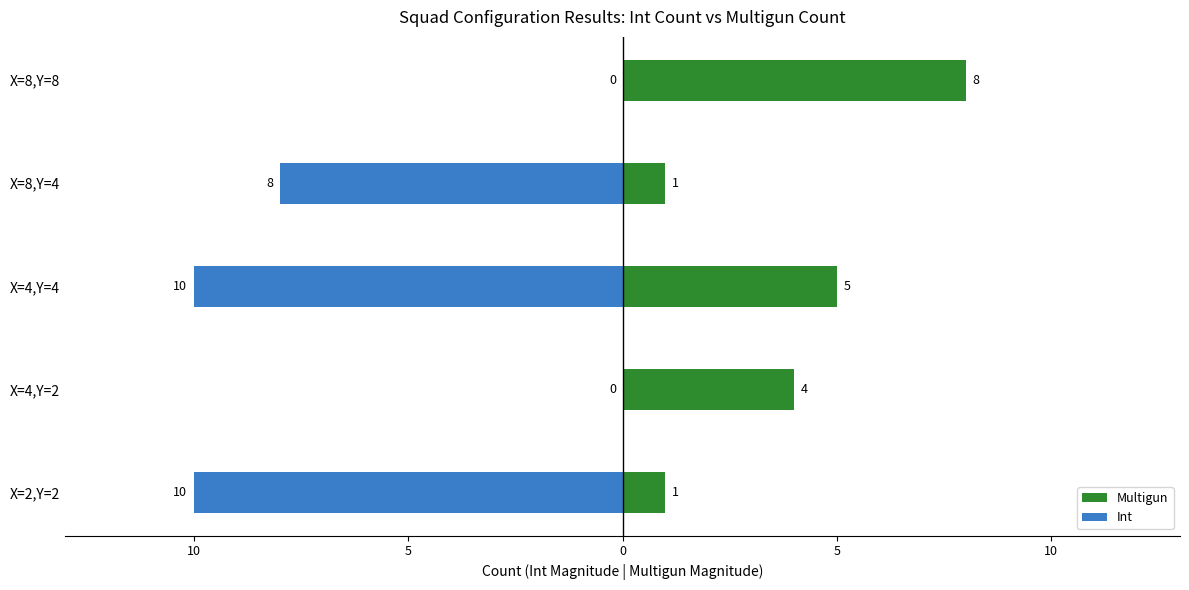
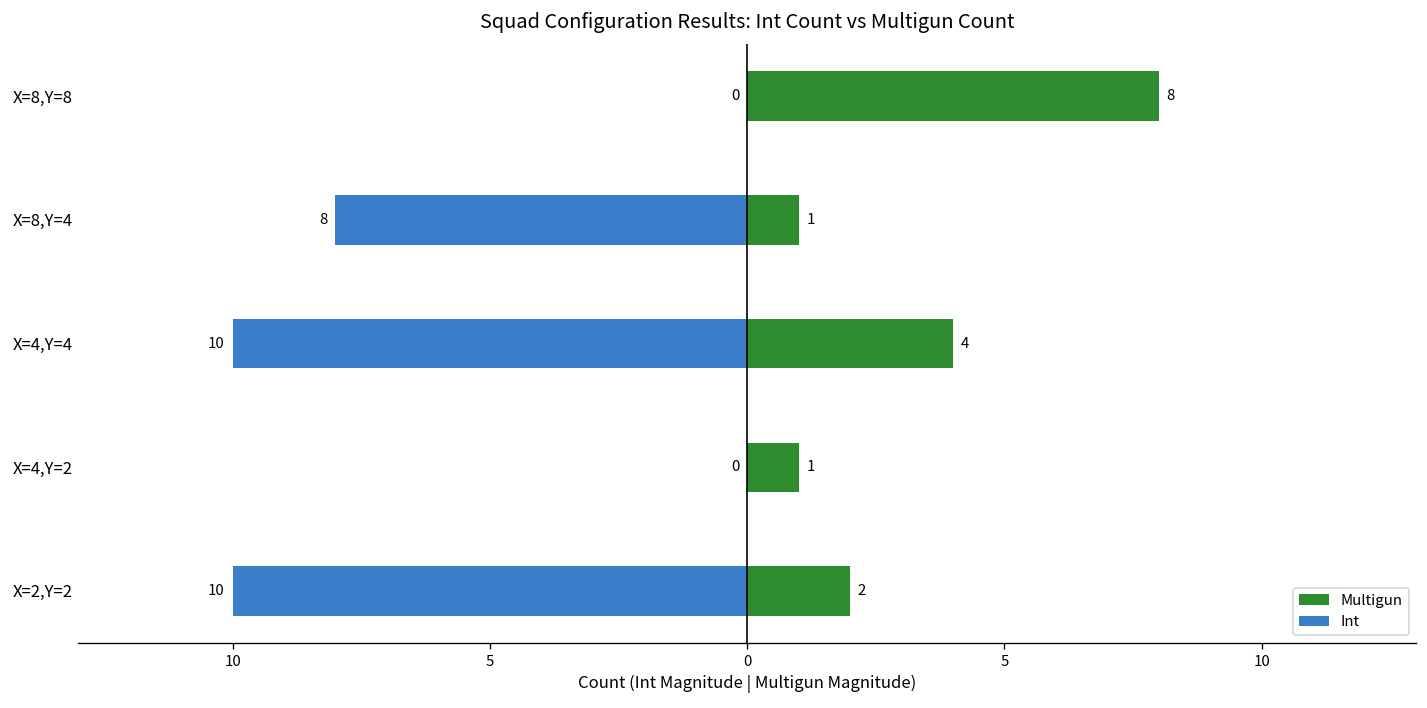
Multigun, X=4,Y=4: 5 -> 4
Multigun, X=4,Y=2: 4 -> 1
Multigun, X=2,Y=2: 1 -> 2
